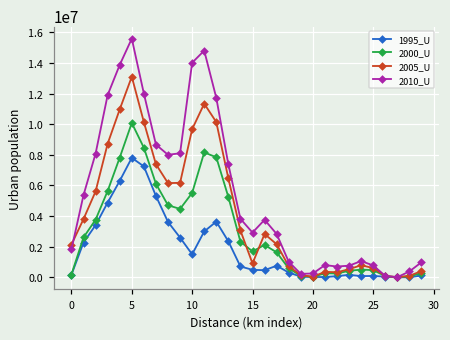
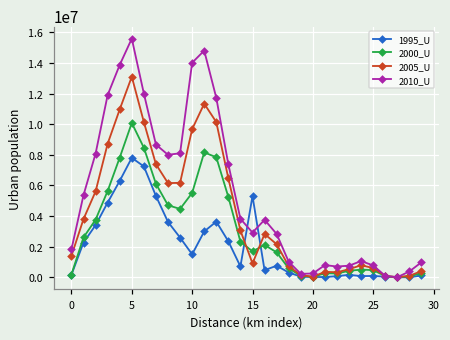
2005_U, 0: 2100000 -> 1400000
1995_U, 15: 500000 -> 5300000
